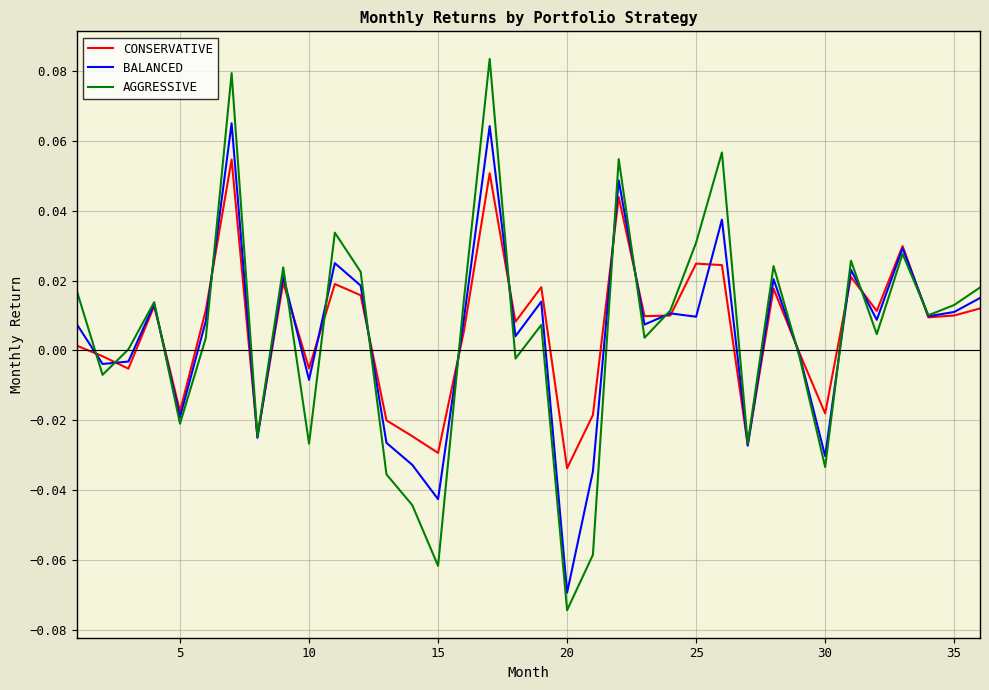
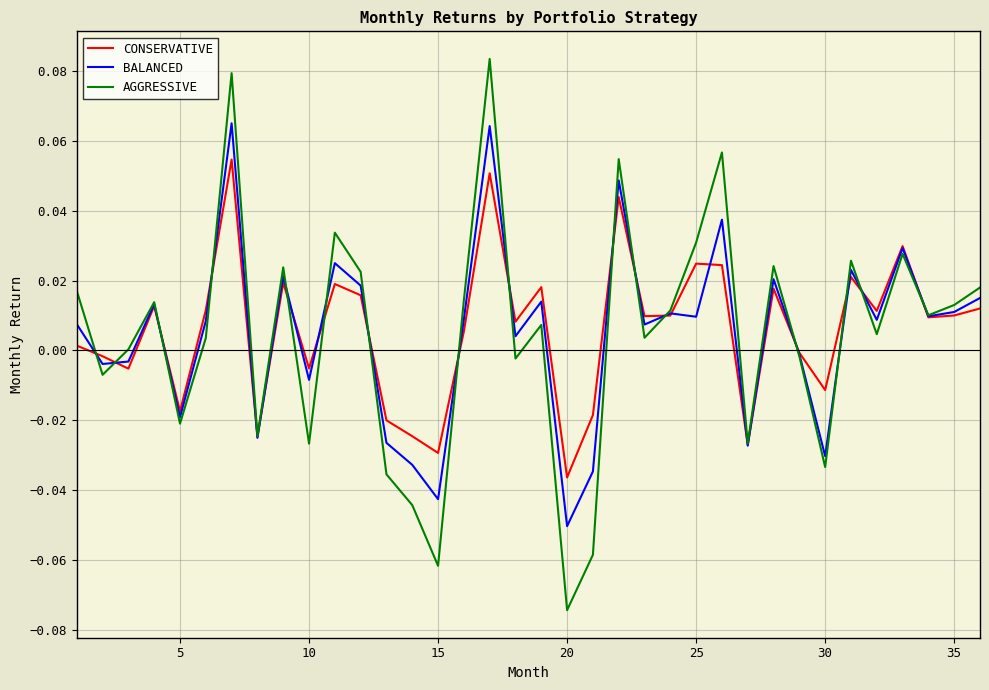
CONSERVATIVE, 20: -0.034 -> -0.036
BALANCED, 20: -0.069 -> -0.050
CONSERVATIVE, 30: -0.018 -> -0.011
